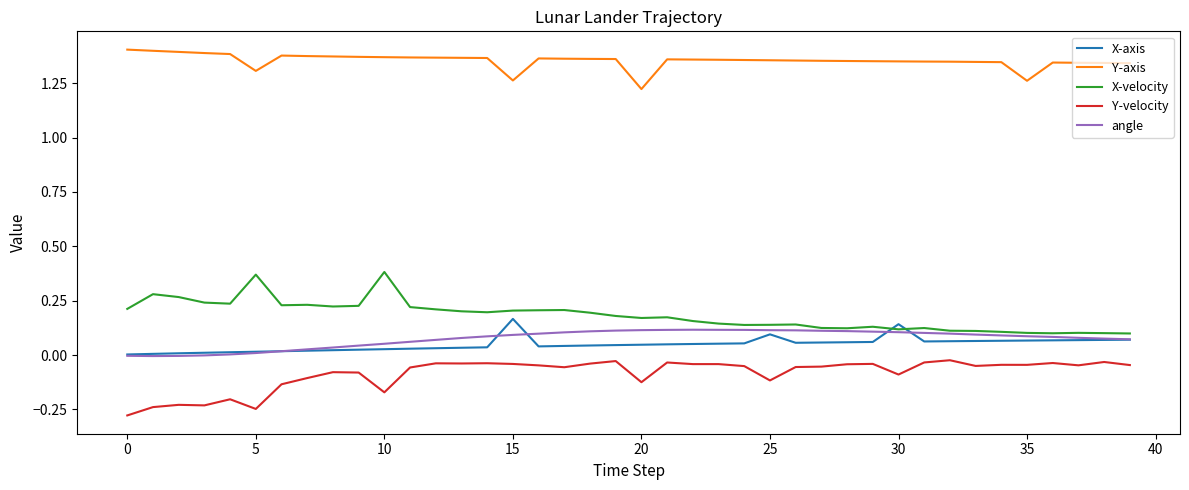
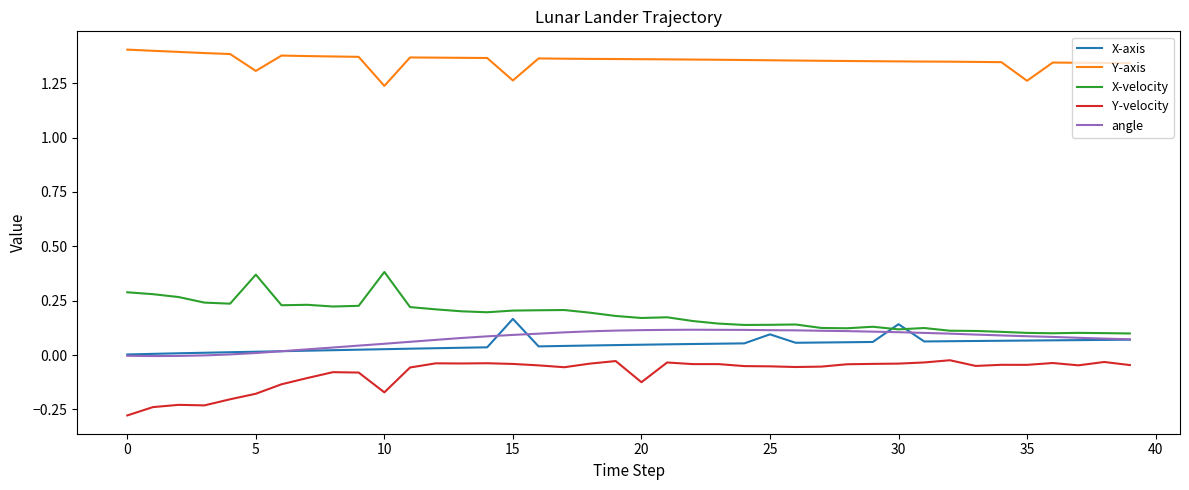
X-velocity, 0: 0.21 -> 0.29
Y-velocity, 5: -0.25 -> -0.18
Y-axis, 10: 1.37 -> 1.24
Y-axis, 20: 1.22 -> 1.36
Y-velocity, 25: -0.12 -> -0.05
Y-velocity, 30: -0.09 -> -0.04
